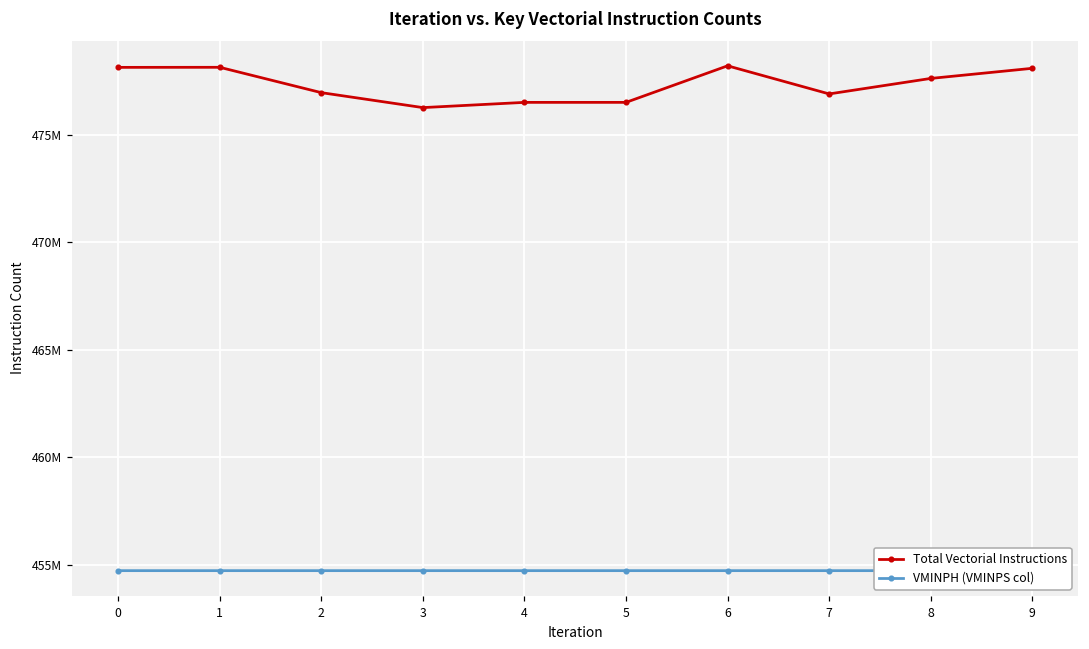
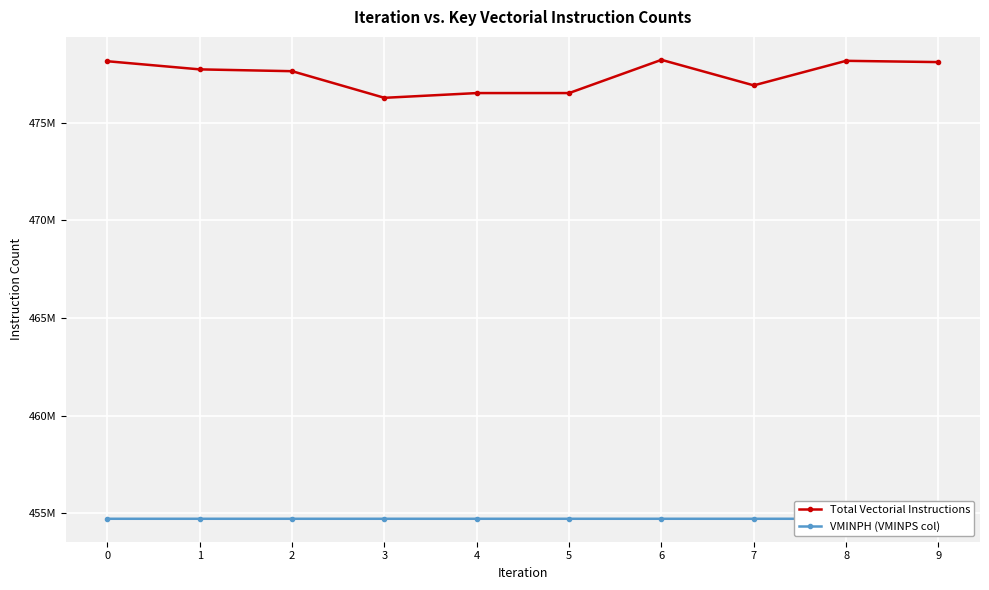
Total Vectorial Instructions, 1: 478100000 -> 477700000
Total Vectorial Instructions, 2: 477000000 -> 477600000
Total Vectorial Instructions, 8: 477600000 -> 478200000
